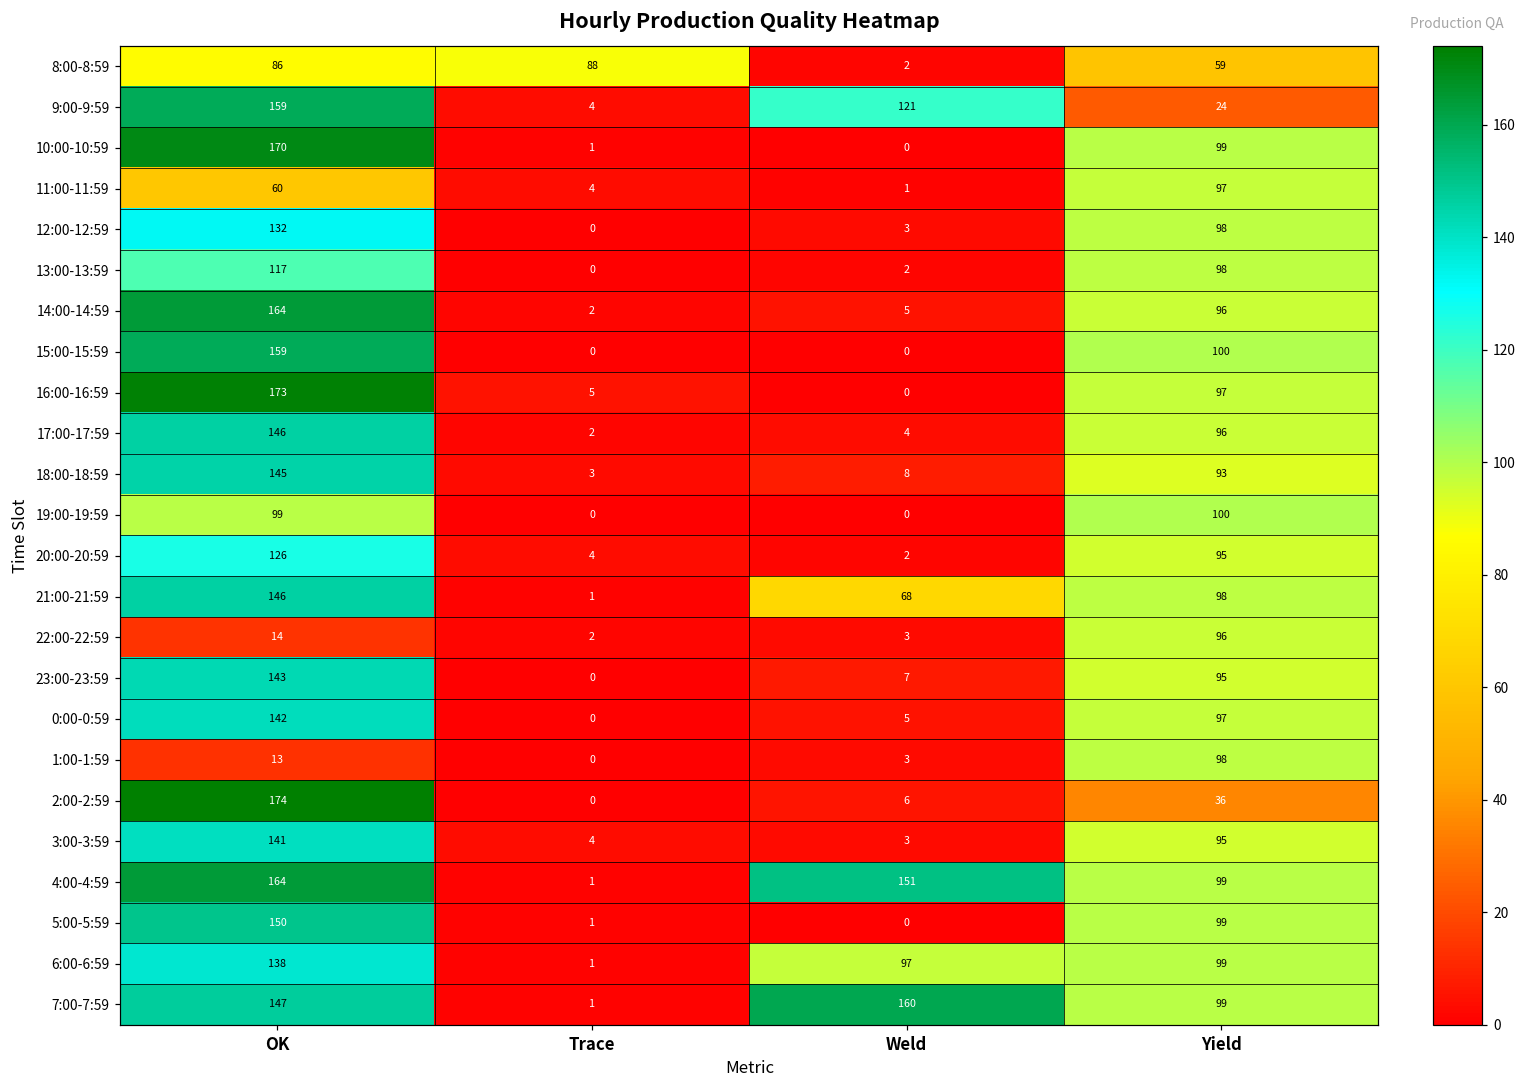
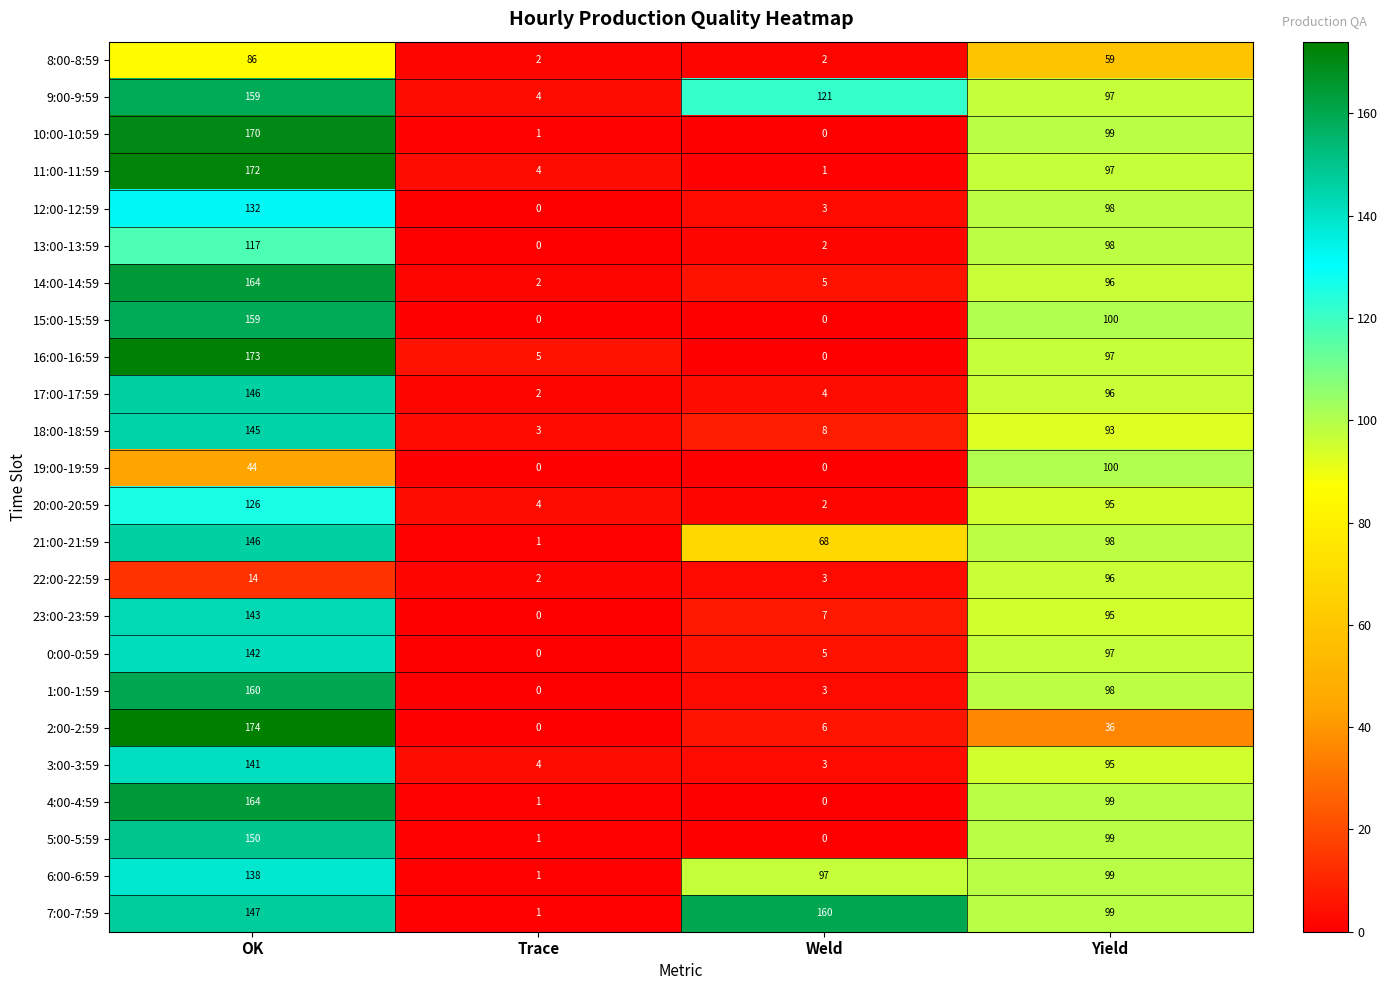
8:00-8:59, Trace: 88 -> 2
9:00-9:59, Yield: 24 -> 97
11:00-11:59, OK: 60 -> 172
19:00-19:59, OK: 99 -> 44
1:00-1:59, OK: 13 -> 160
4:00-4:59, Weld: 151 -> 0
